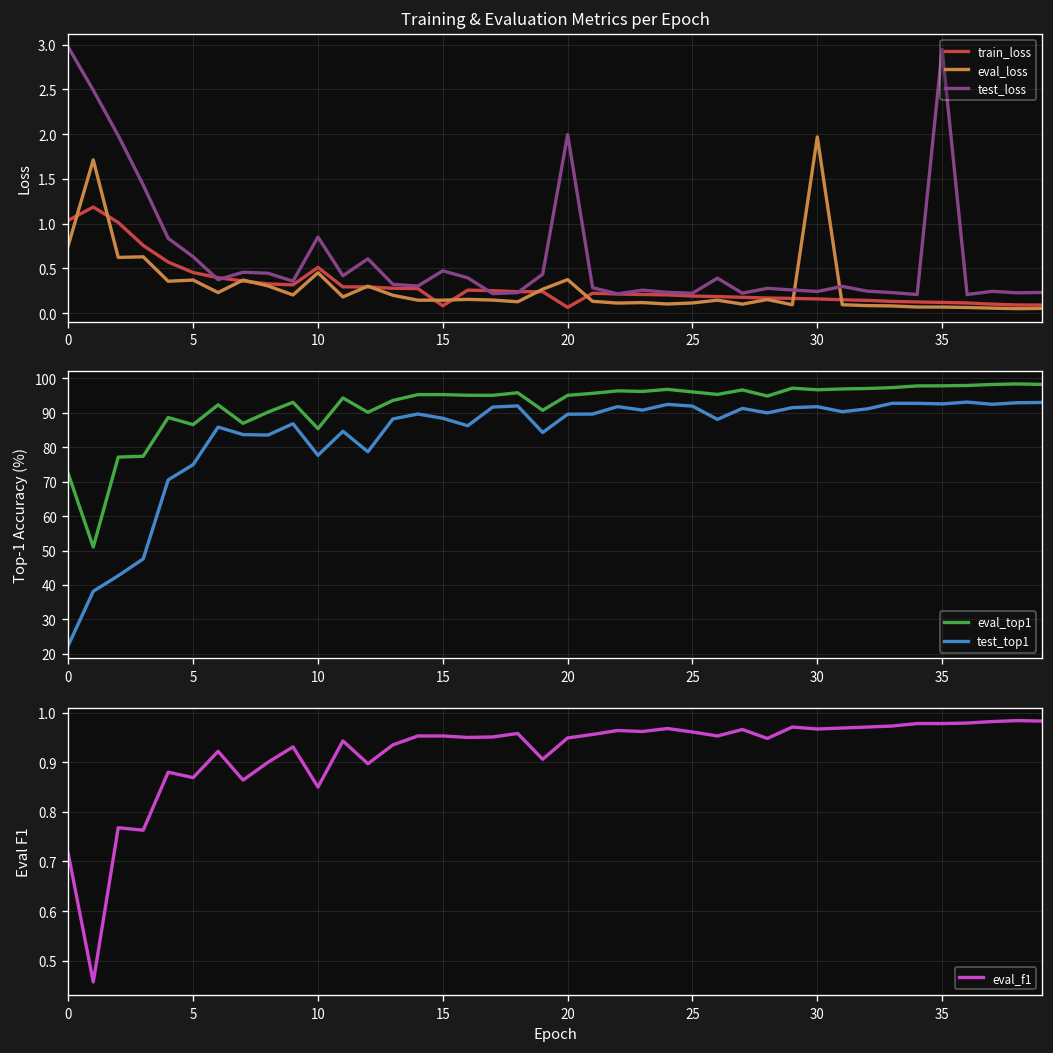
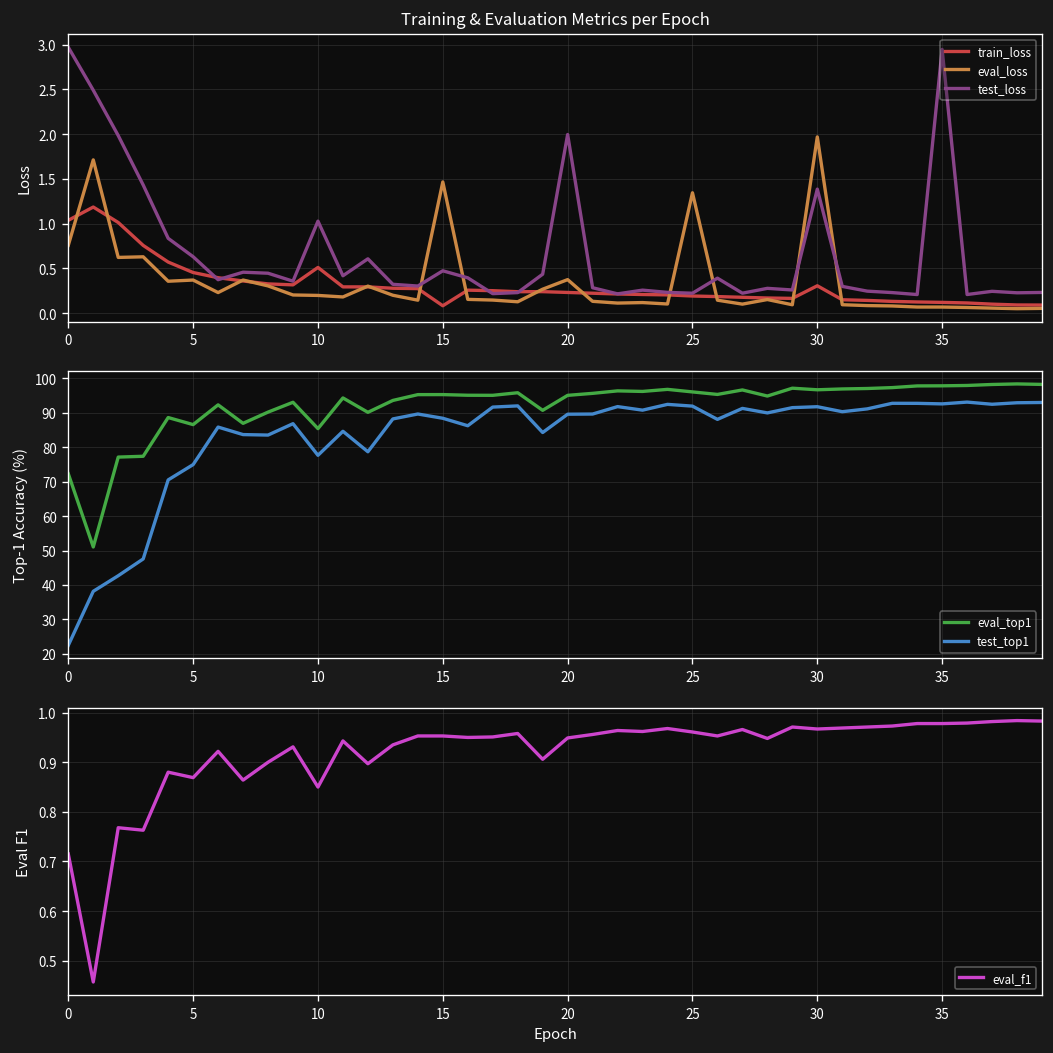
Training & Evaluation Metrics per Epoch, eval_loss, 10: 0.5 -> 0.2
Training & Evaluation Metrics per Epoch, test_loss, 10: 0.9 -> 1.0
Training & Evaluation Metrics per Epoch, eval_loss, 15: 0.1 -> 1.5
Training & Evaluation Metrics per Epoch, train_loss, 20: 0.1 -> 0.2
Training & Evaluation Metrics per Epoch, eval_loss, 25: 0.1 -> 1.3
Training & Evaluation Metrics per Epoch, train_loss, 30: 0.2 -> 0.3
Training & Evaluation Metrics per Epoch, test_loss, 30: 0.2 -> 1.4
